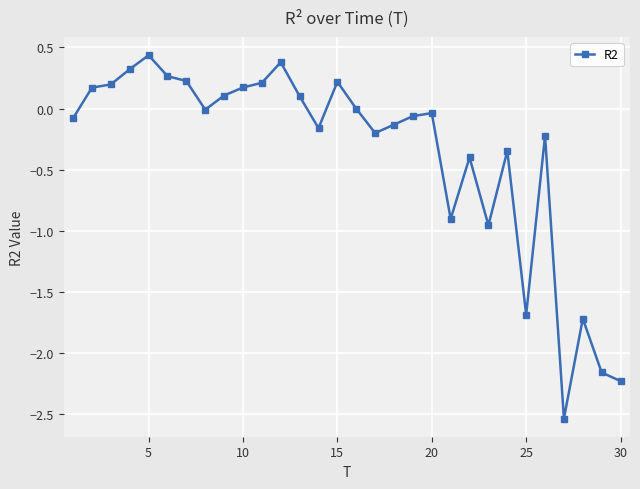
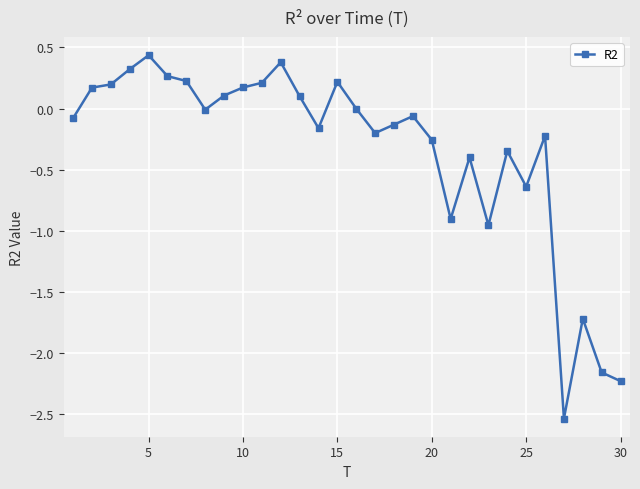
20: -0.04 -> -0.26
25: -1.69 -> -0.64
